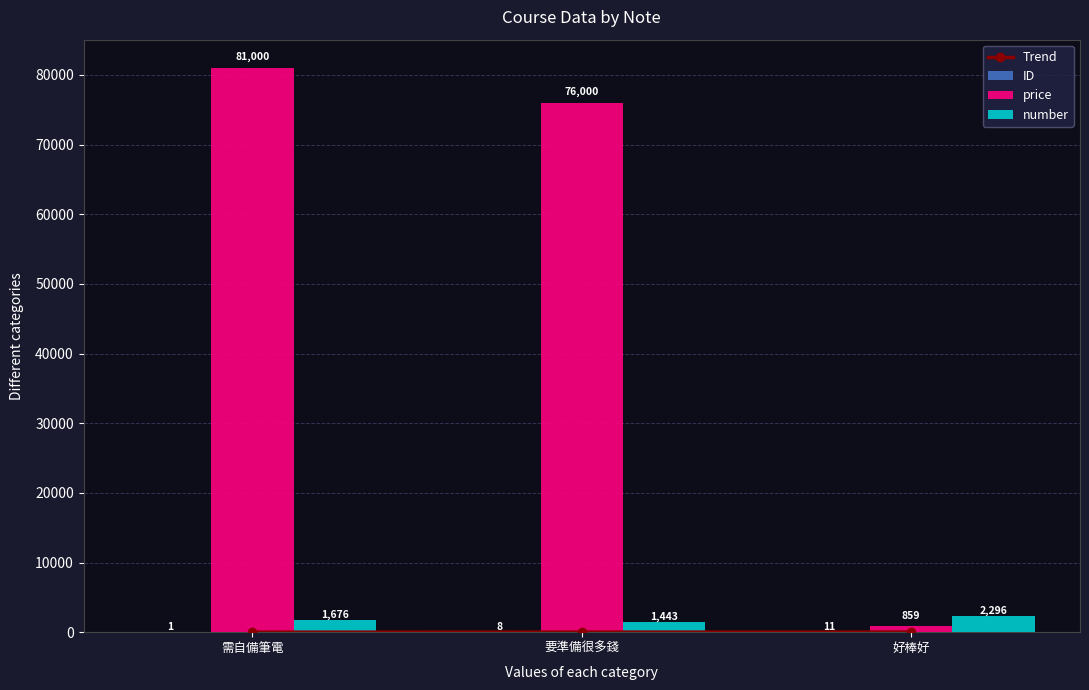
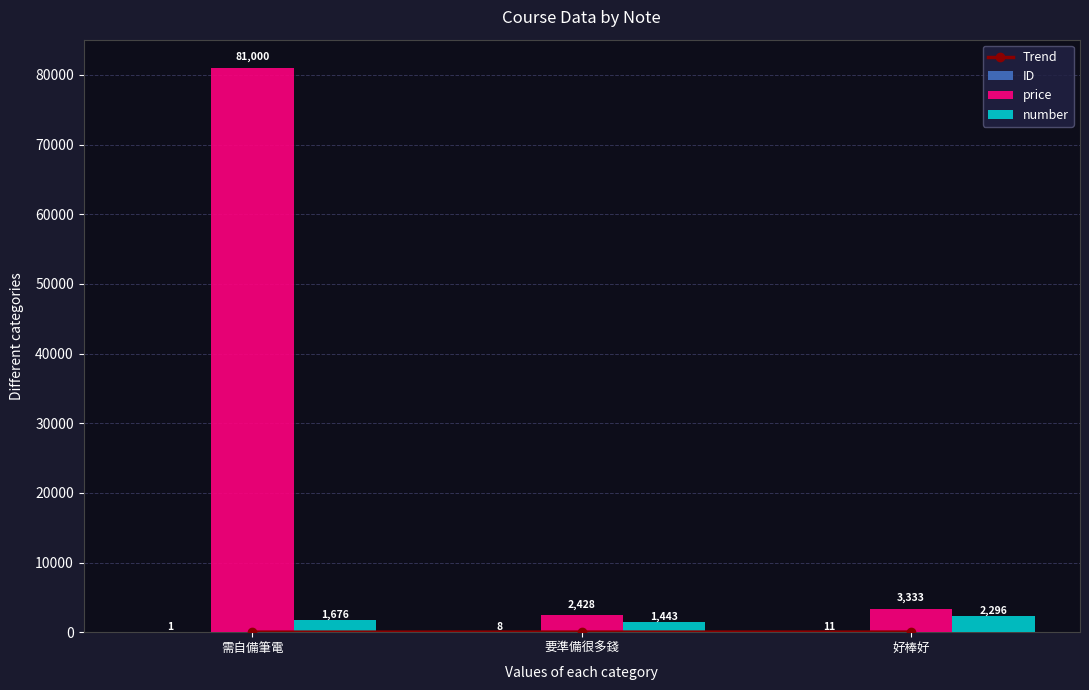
price, 要準備很多錢: 76,000 -> 2,428
price, 好棒好: 859 -> 3,333
